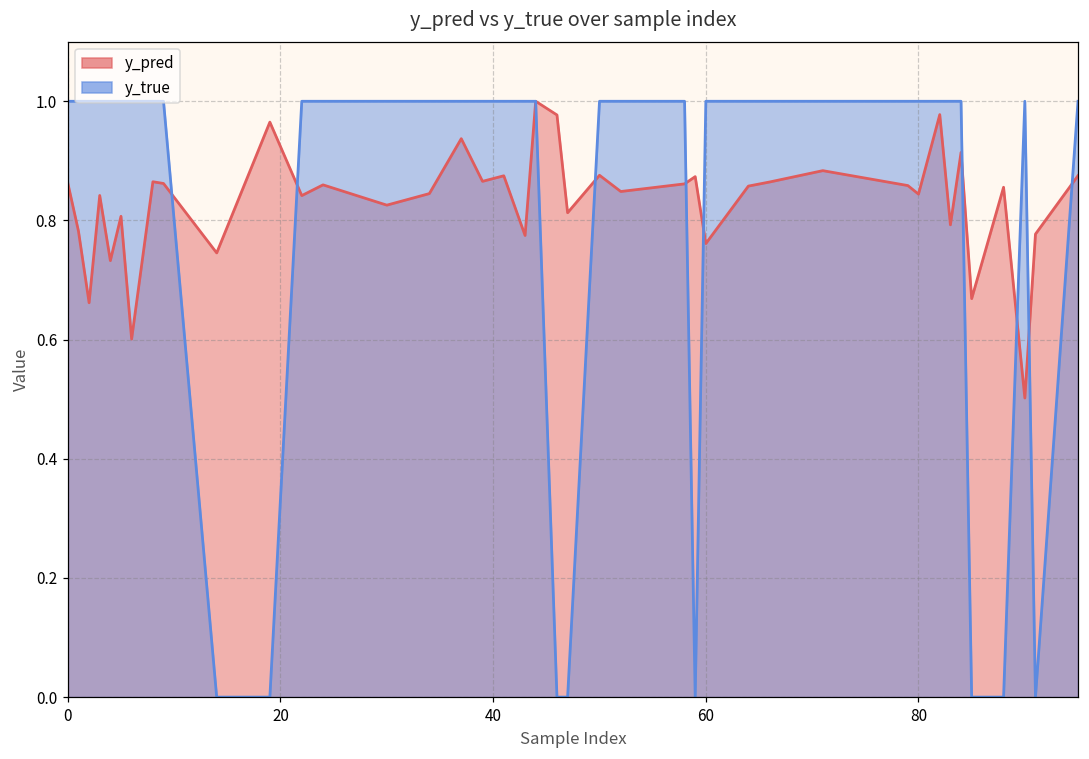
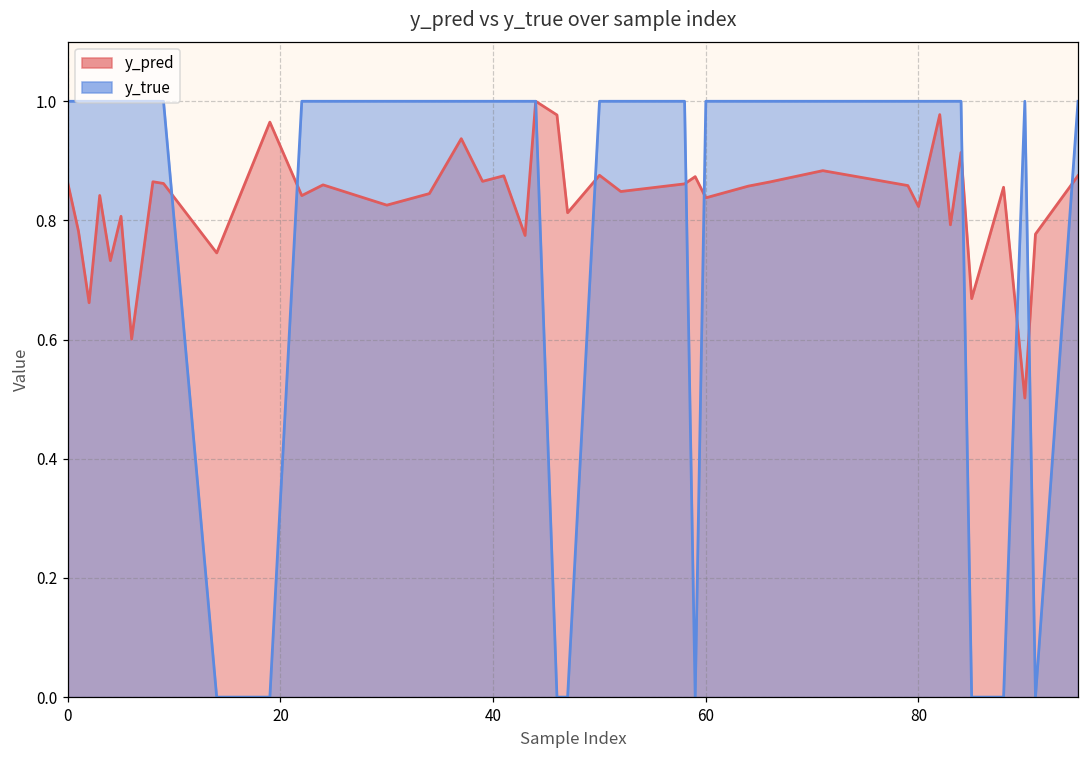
y_pred, 60: 0.76 -> 0.84
y_pred, 80: 0.84 -> 0.82
